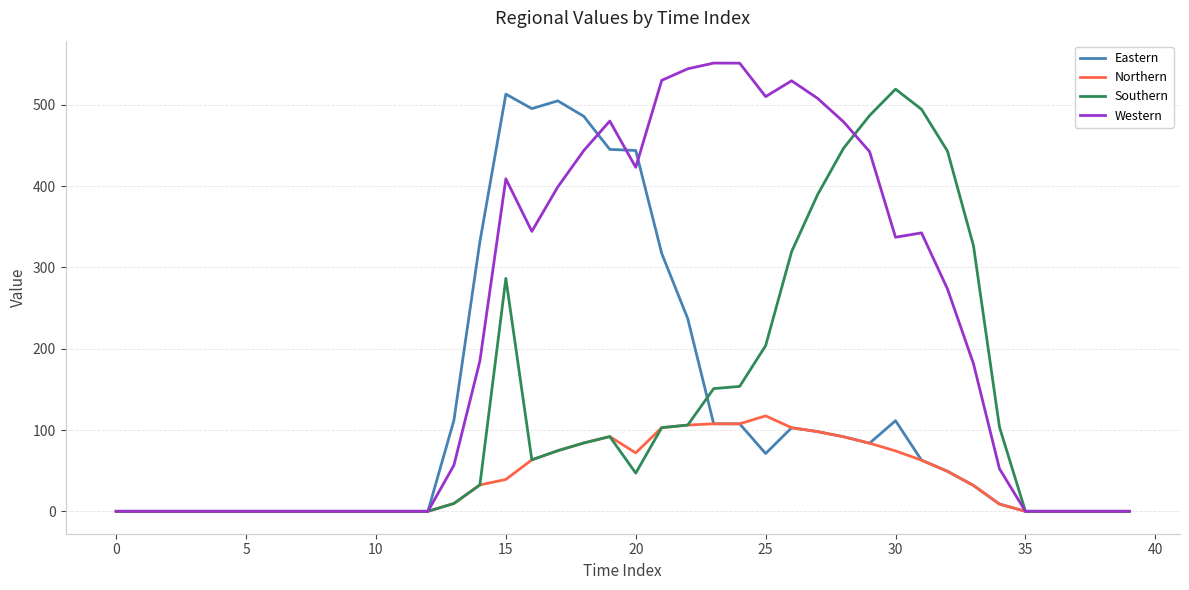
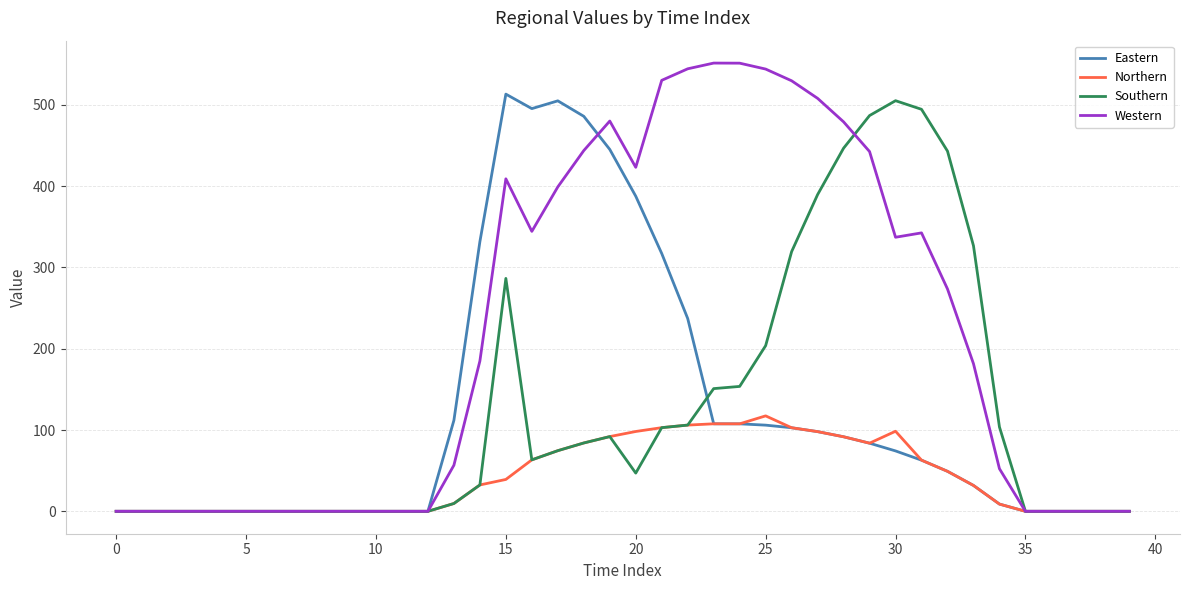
Eastern, 20: 440 -> 390
Northern, 20: 70 -> 100
Eastern, 25: 70 -> 110
Western, 25: 510 -> 540
Eastern, 30: 110 -> 70
Northern, 30: 70 -> 100
Southern, 30: 520 -> 510
